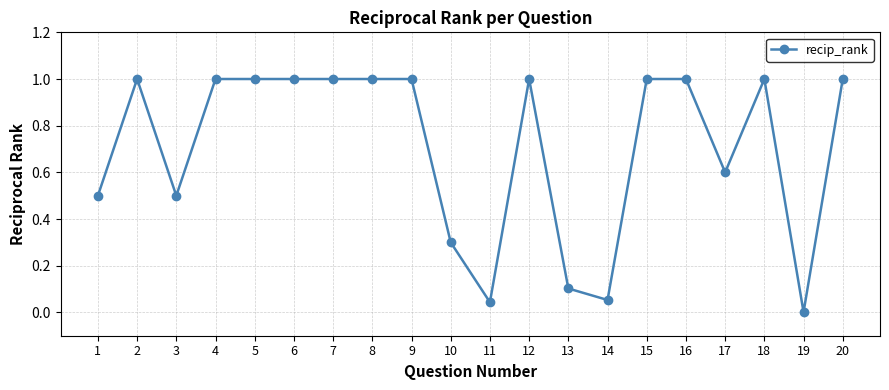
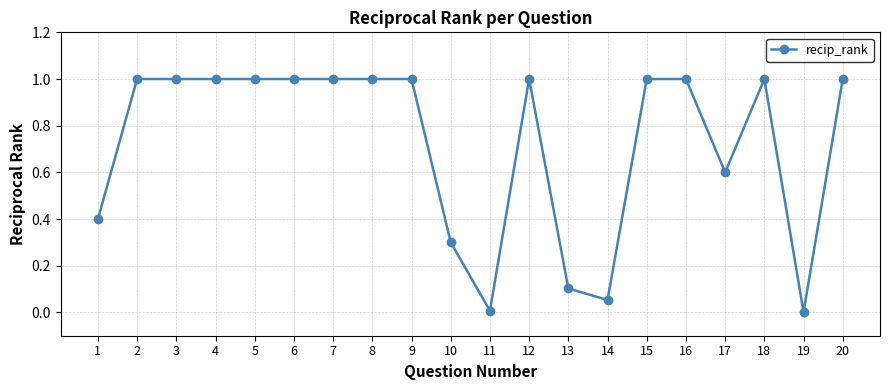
1: 0.5 -> 0.4
3: 0.5 -> 1.0
11: 0.04 -> 0.01
